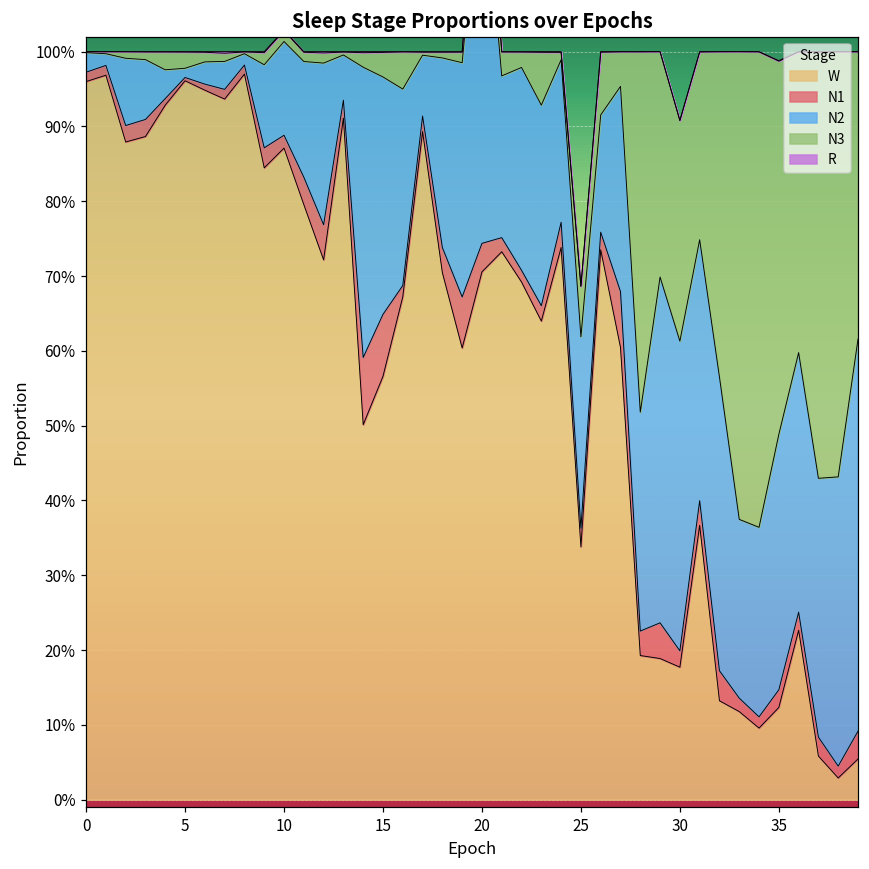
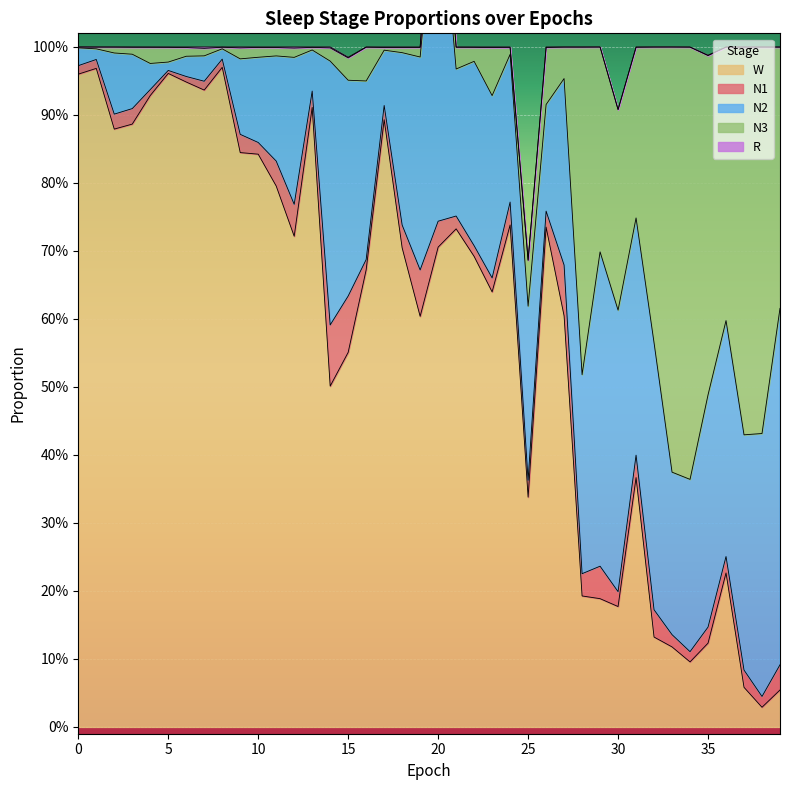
W, 10: 87% -> 84%
W, 15: 57% -> 55%
